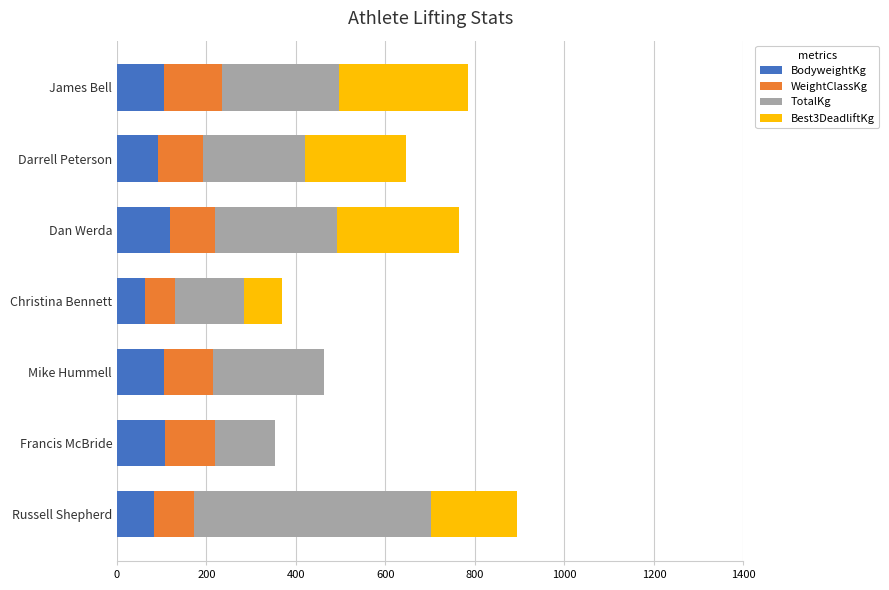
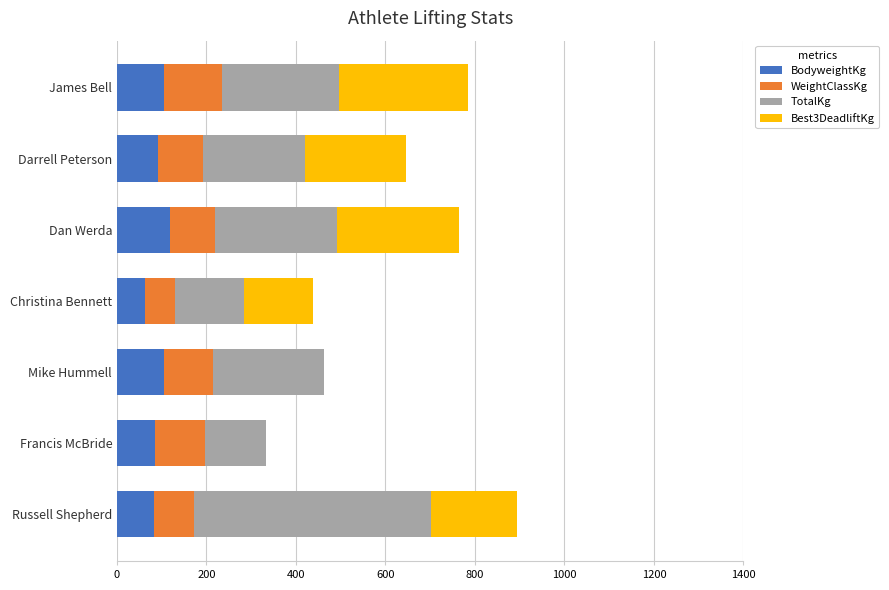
Best3DeadliftKg, Christina Bennett: 90 -> 150
BodyweightKg, Francis McBride: 110 -> 90
